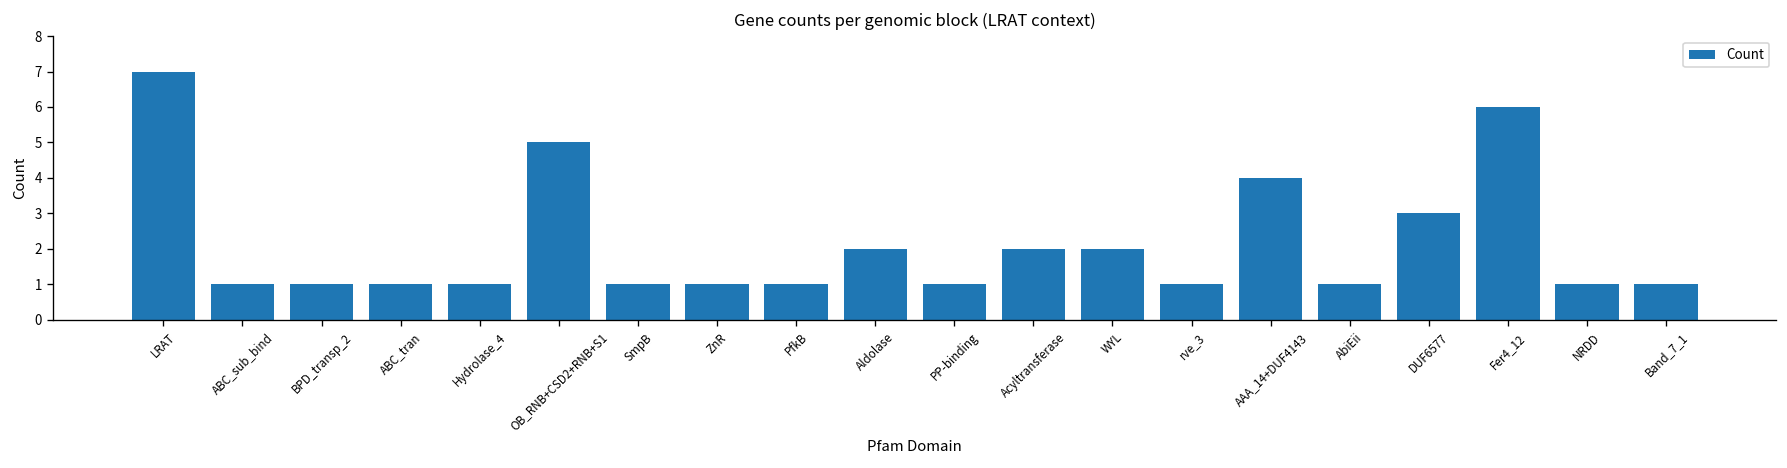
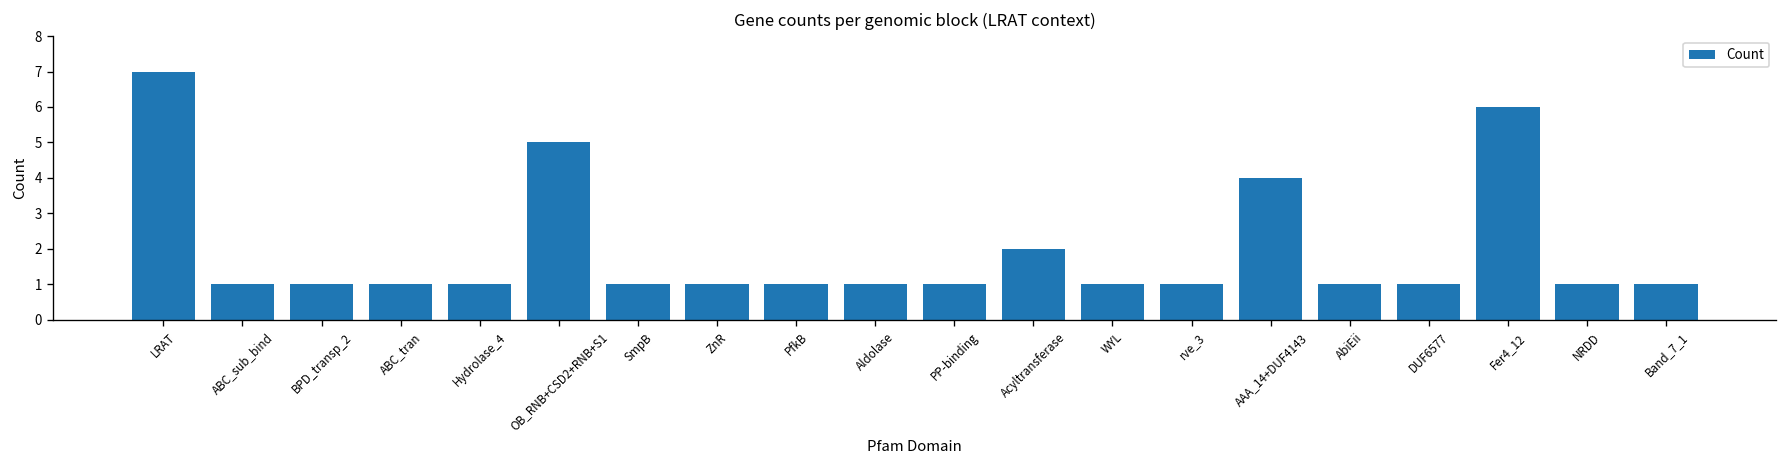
Aldolase: 2 -> 1
WYL: 2 -> 1
DUF6577: 3 -> 1
